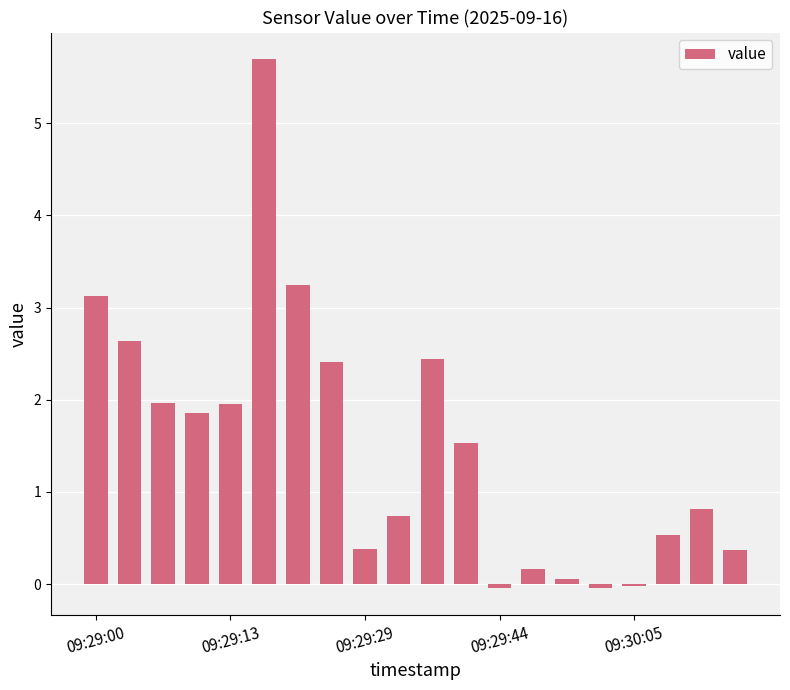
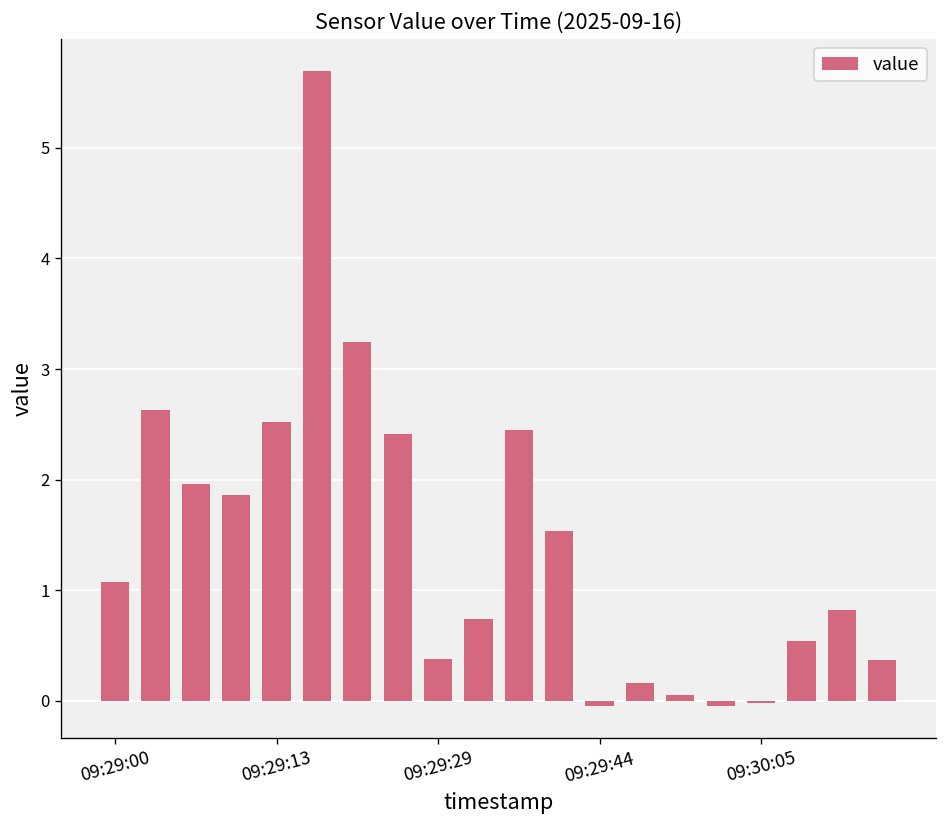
09:29:00: 3.1 -> 1.1
09:29:13: 2.0 -> 2.5
